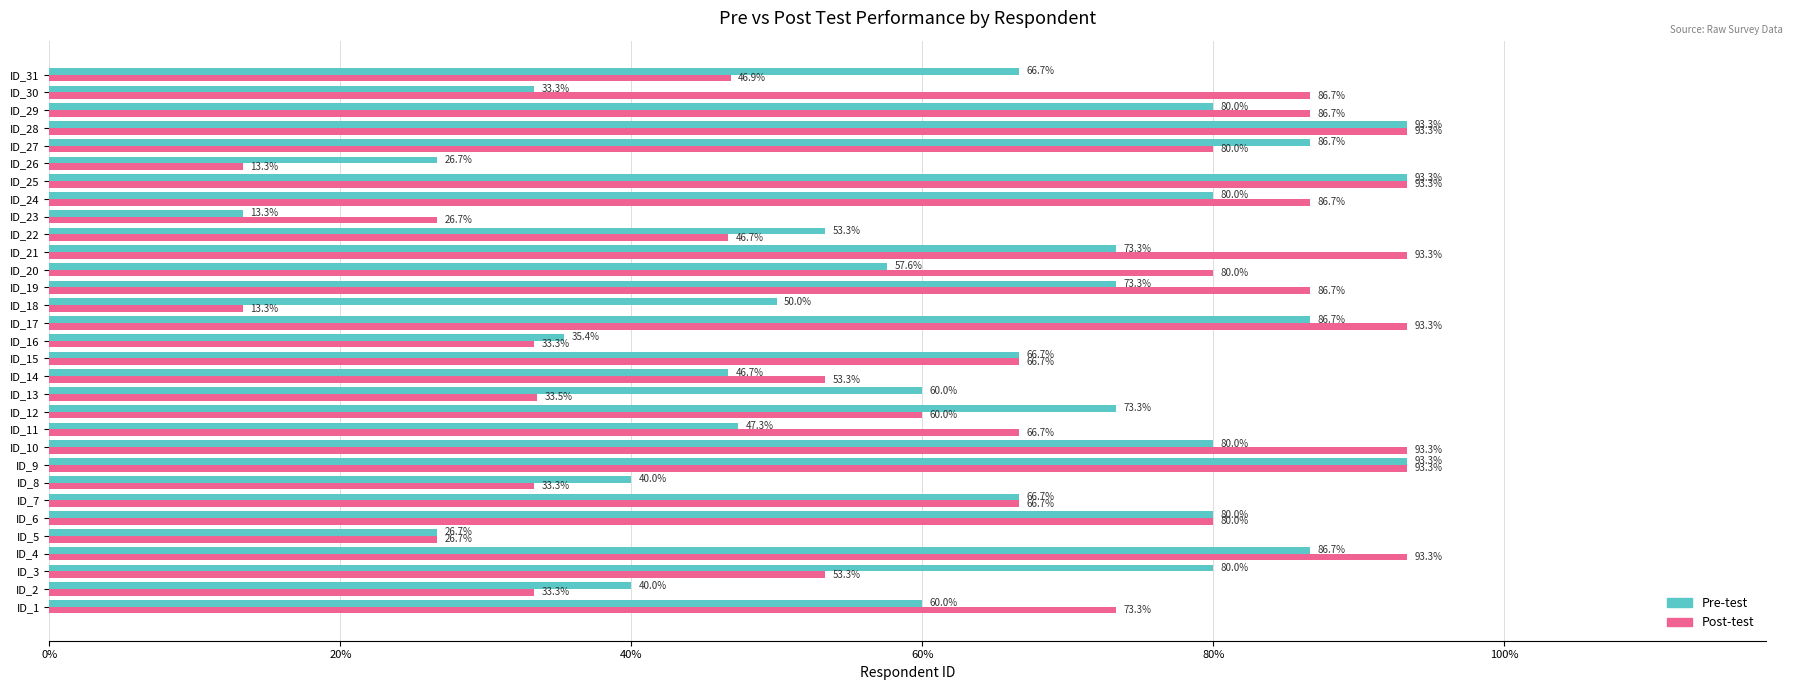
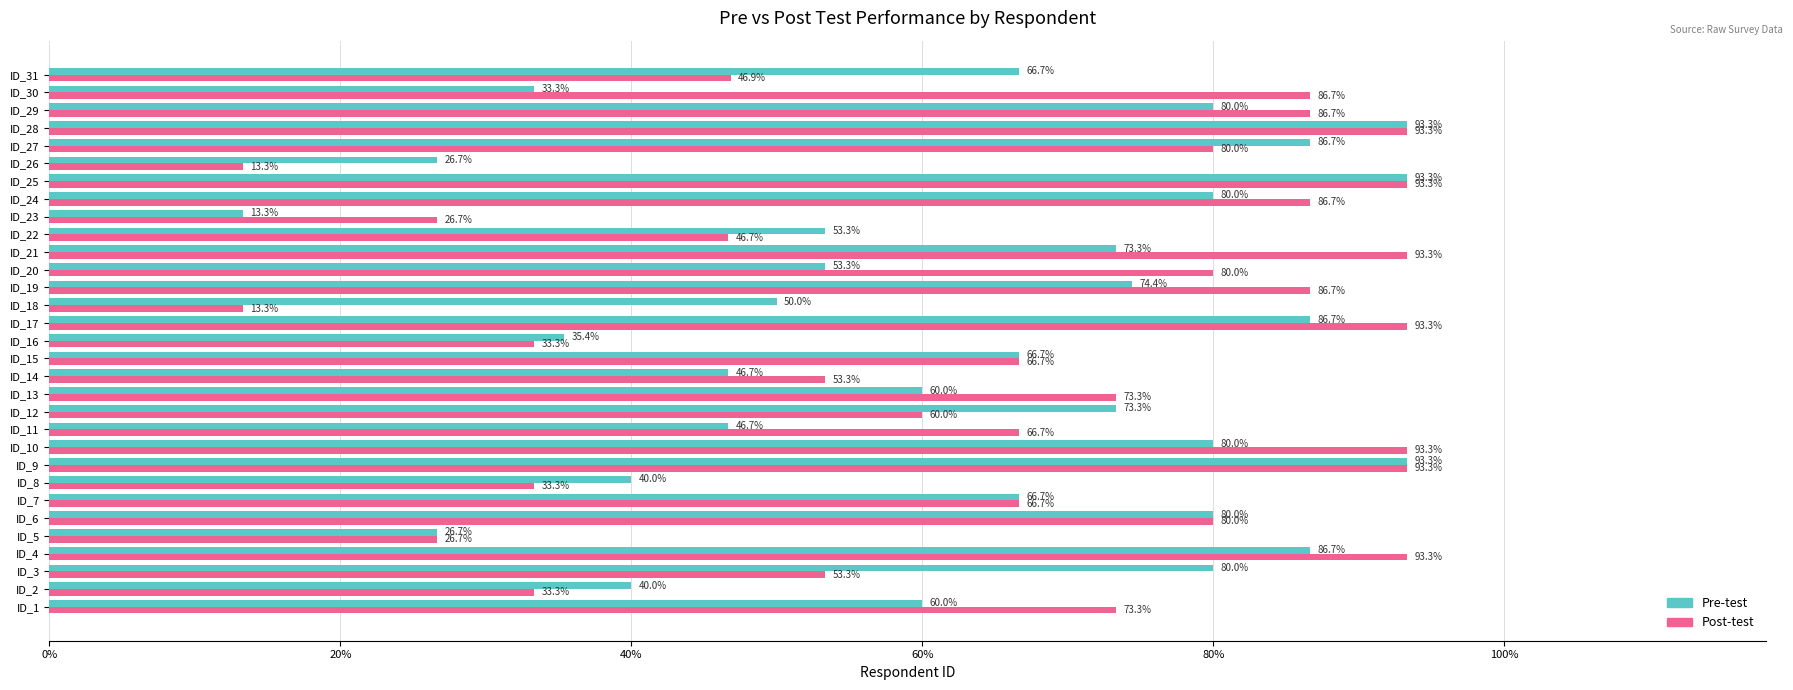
Pre-test, ID_20: 57.6% -> 53.3%
Pre-test, ID_19: 73.3% -> 74.4%
Post-test, ID_13: 33.5% -> 73.3%
Pre-test, ID_11: 47.3% -> 46.7%
